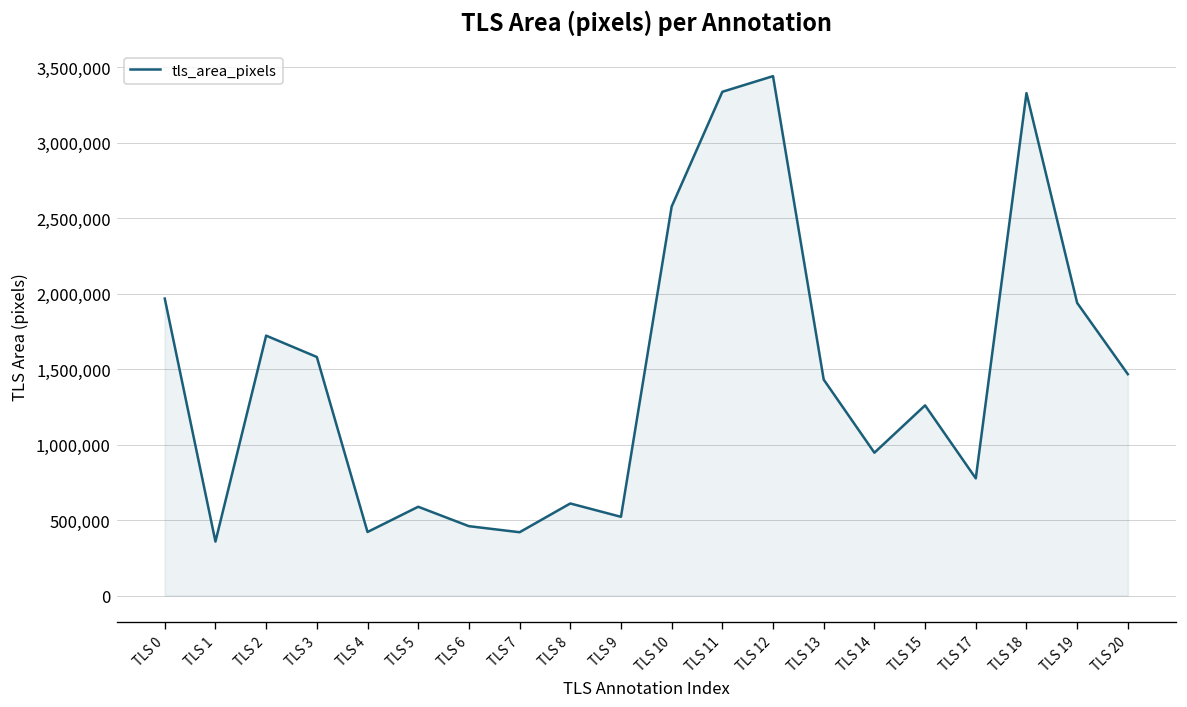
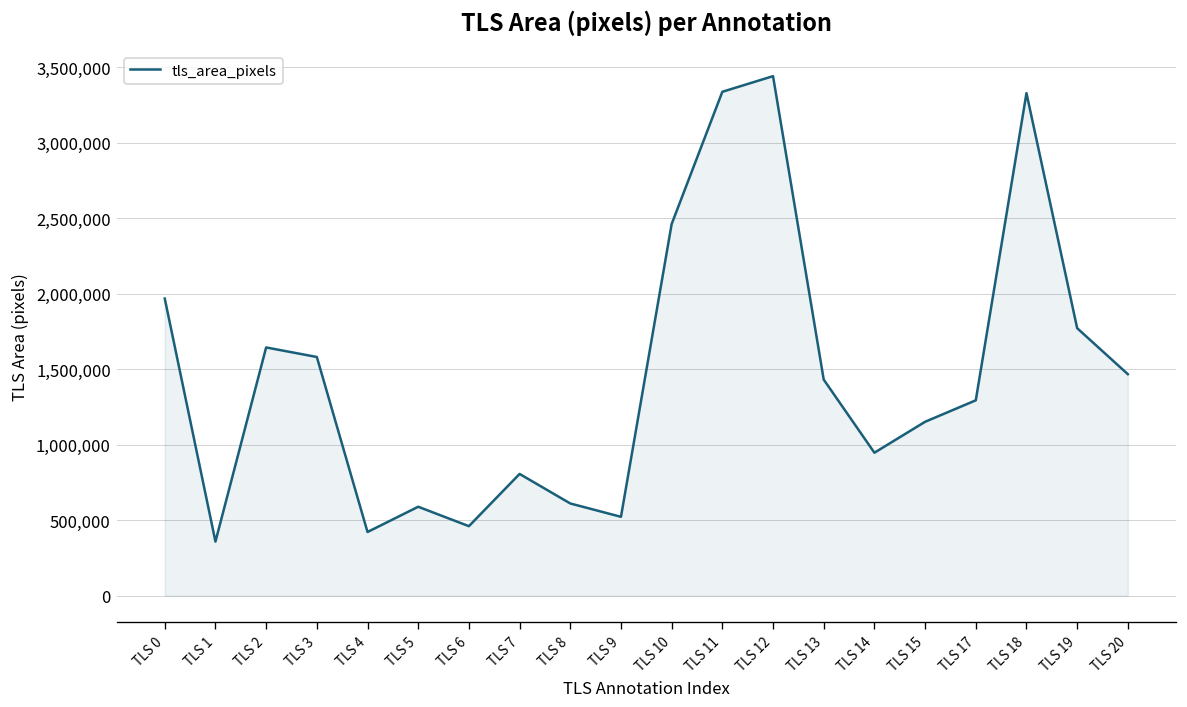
TLS 2: 1,720,000 -> 1,640,000
TLS 7: 420,000 -> 810,000
TLS 10: 2,580,000 -> 2,460,000
TLS 15: 1,260,000 -> 1,150,000
TLS 17: 780,000 -> 1,290,000
TLS 19: 1,940,000 -> 1,770,000
